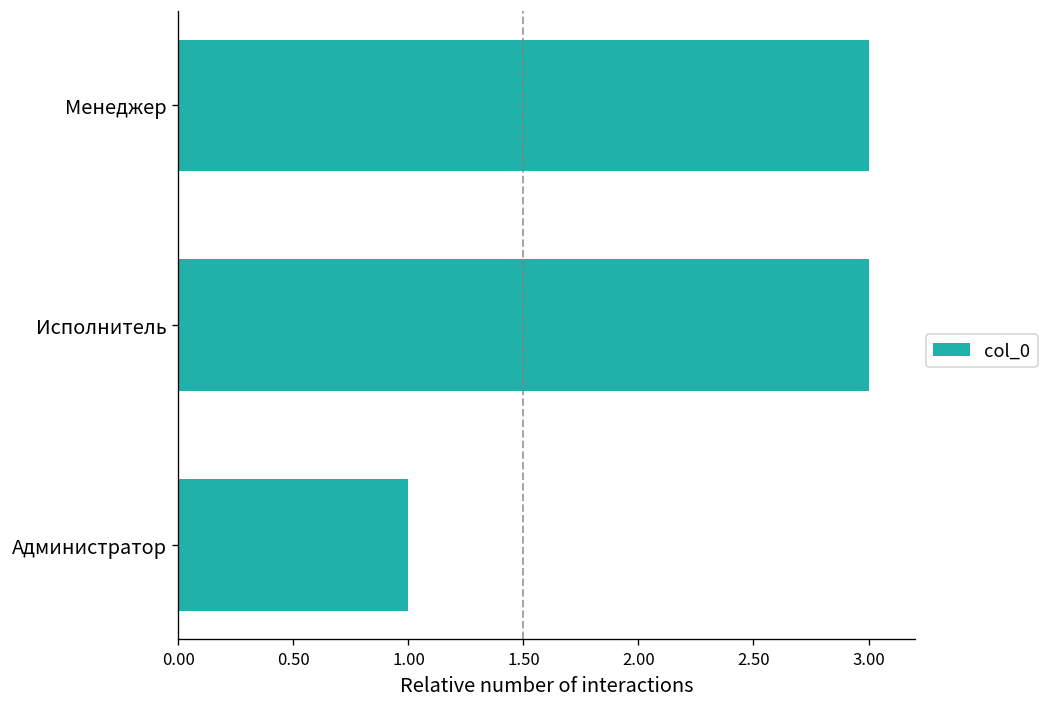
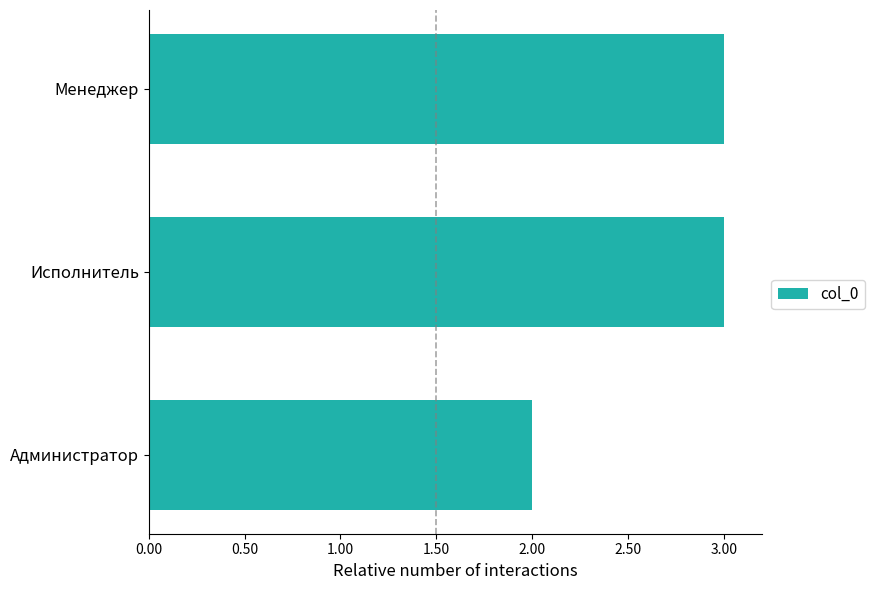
Администратор: 1 -> 2
